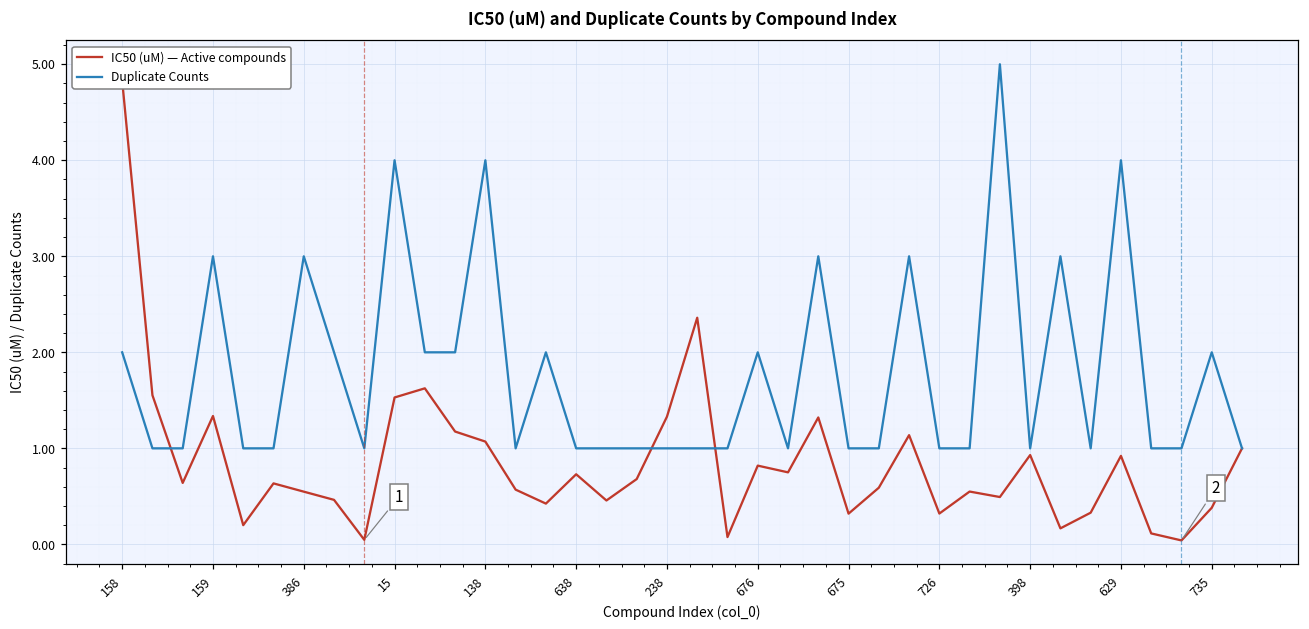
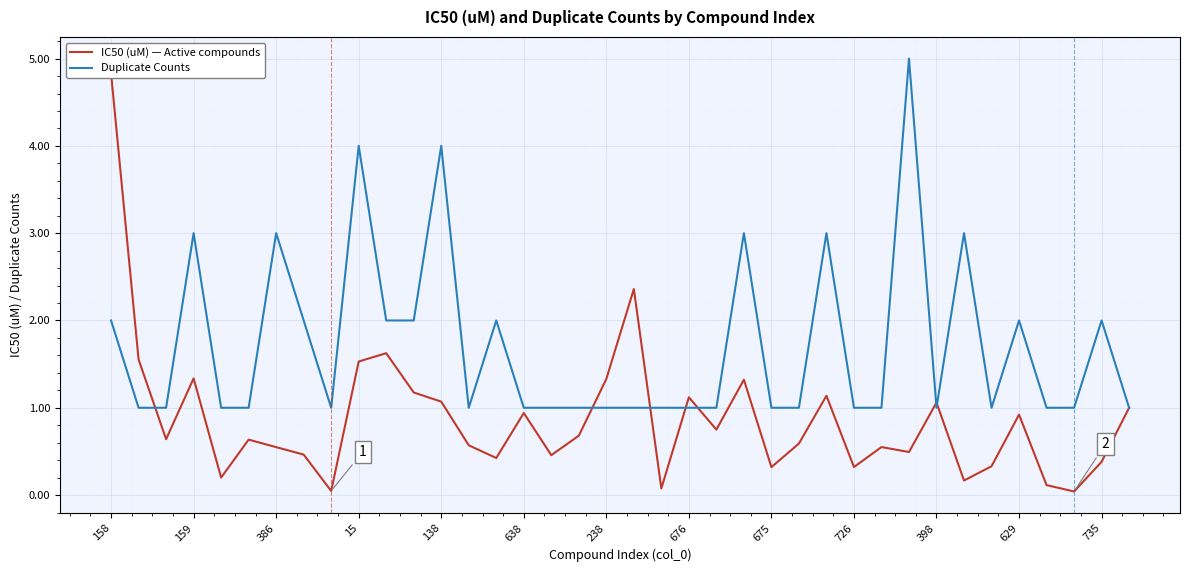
IC50 (uM) — Active compounds, 638: 0.7 -> 0.9
IC50 (uM) — Active compounds, 676: 0.8 -> 1.1
Duplicate Counts, 676: 2 -> 1
IC50 (uM) — Active compounds, 398: 0.9 -> 1.1
Duplicate Counts, 629: 4 -> 2
